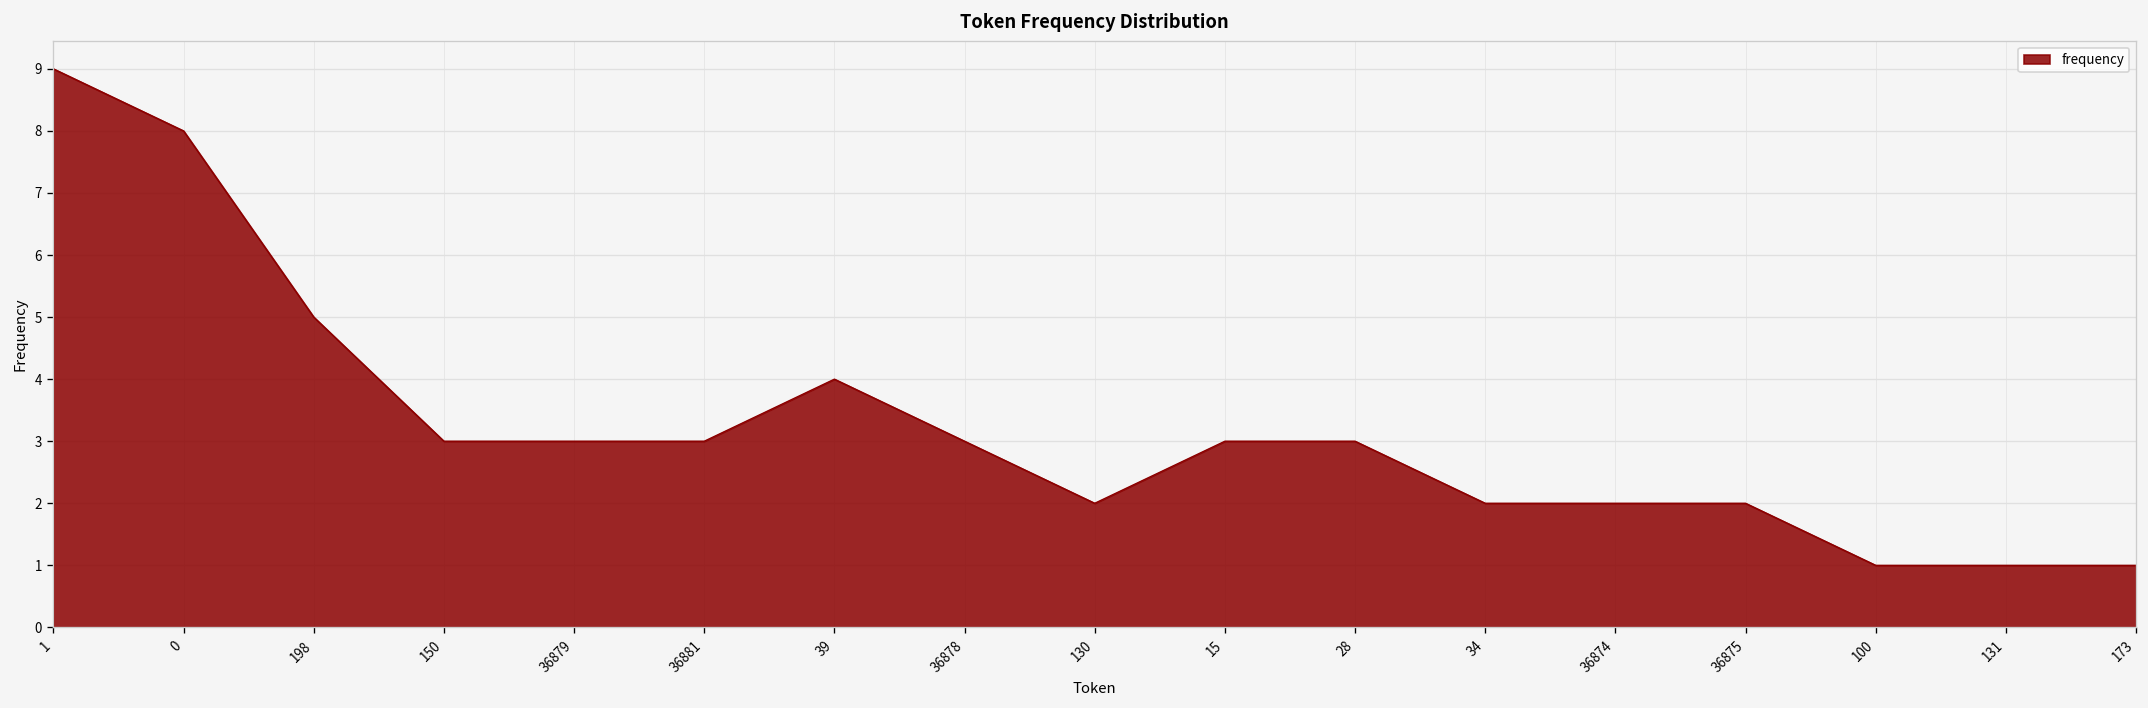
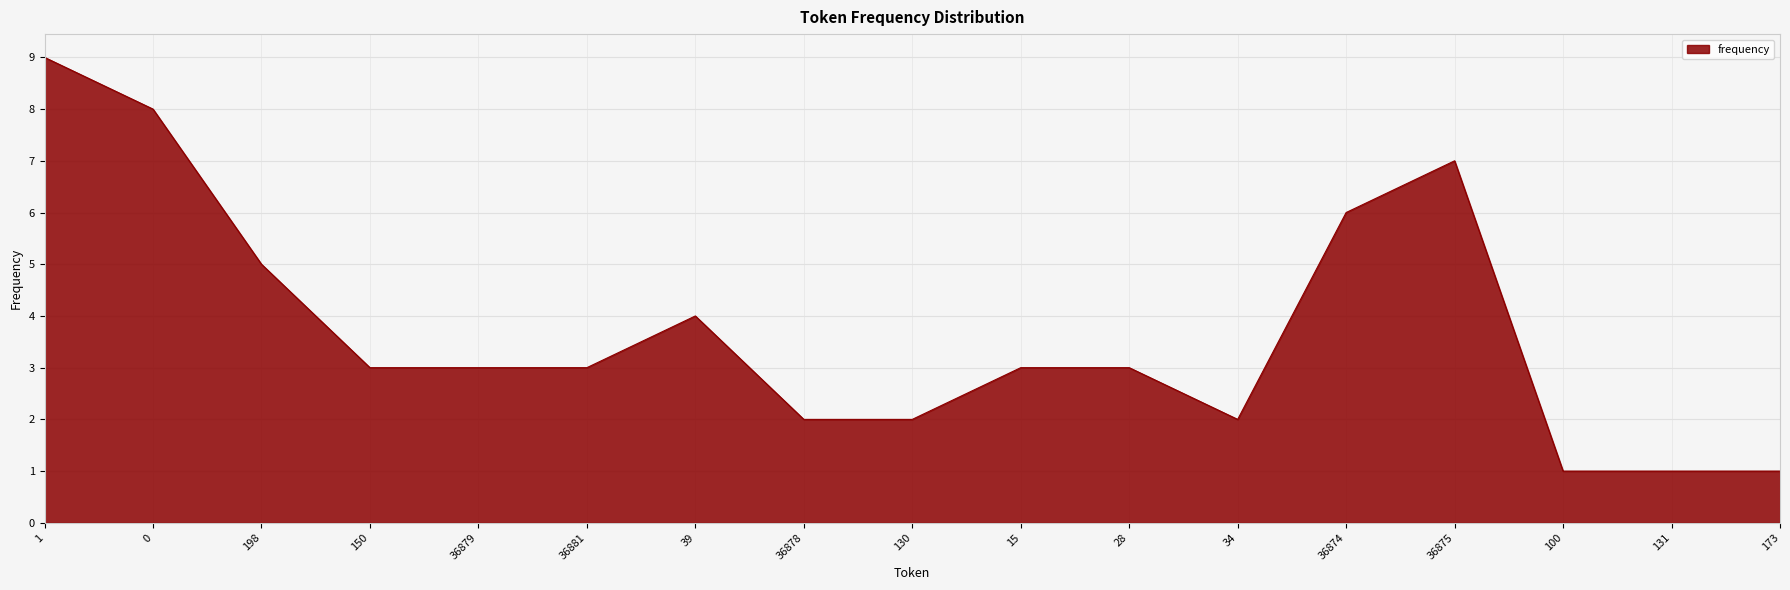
36878: 3 -> 2
36874: 2 -> 6
36875: 2 -> 7
